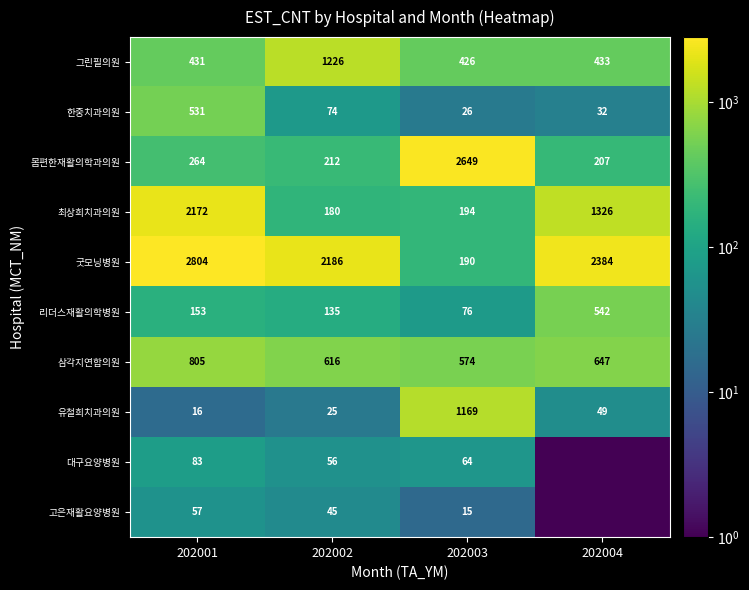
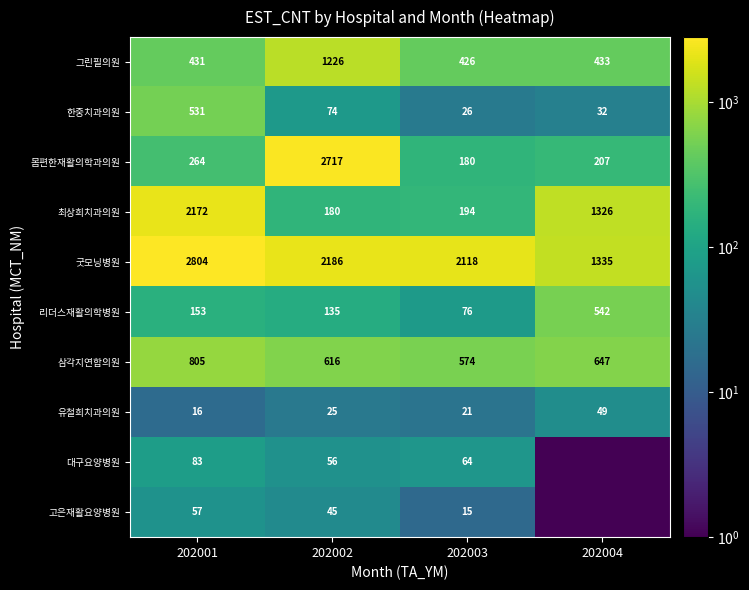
몸편한재활의학과의원, 202002: 212 -> 2717
몸편한재활의학과의원, 202003: 2649 -> 180
굿모닝병원, 202003: 190 -> 2118
굿모닝병원, 202004: 2384 -> 1335
유철희치과의원, 202003: 1169 -> 21
